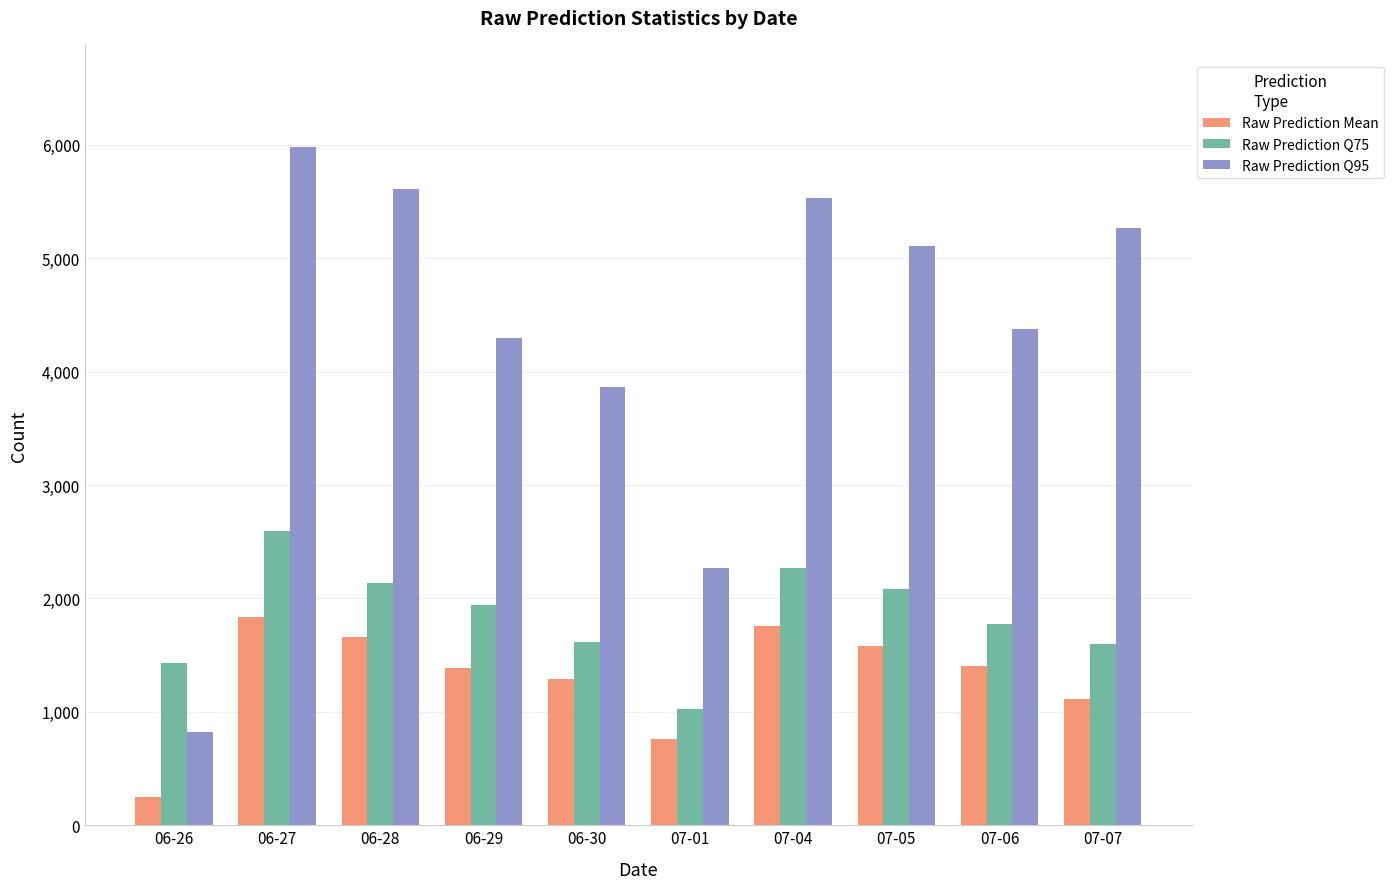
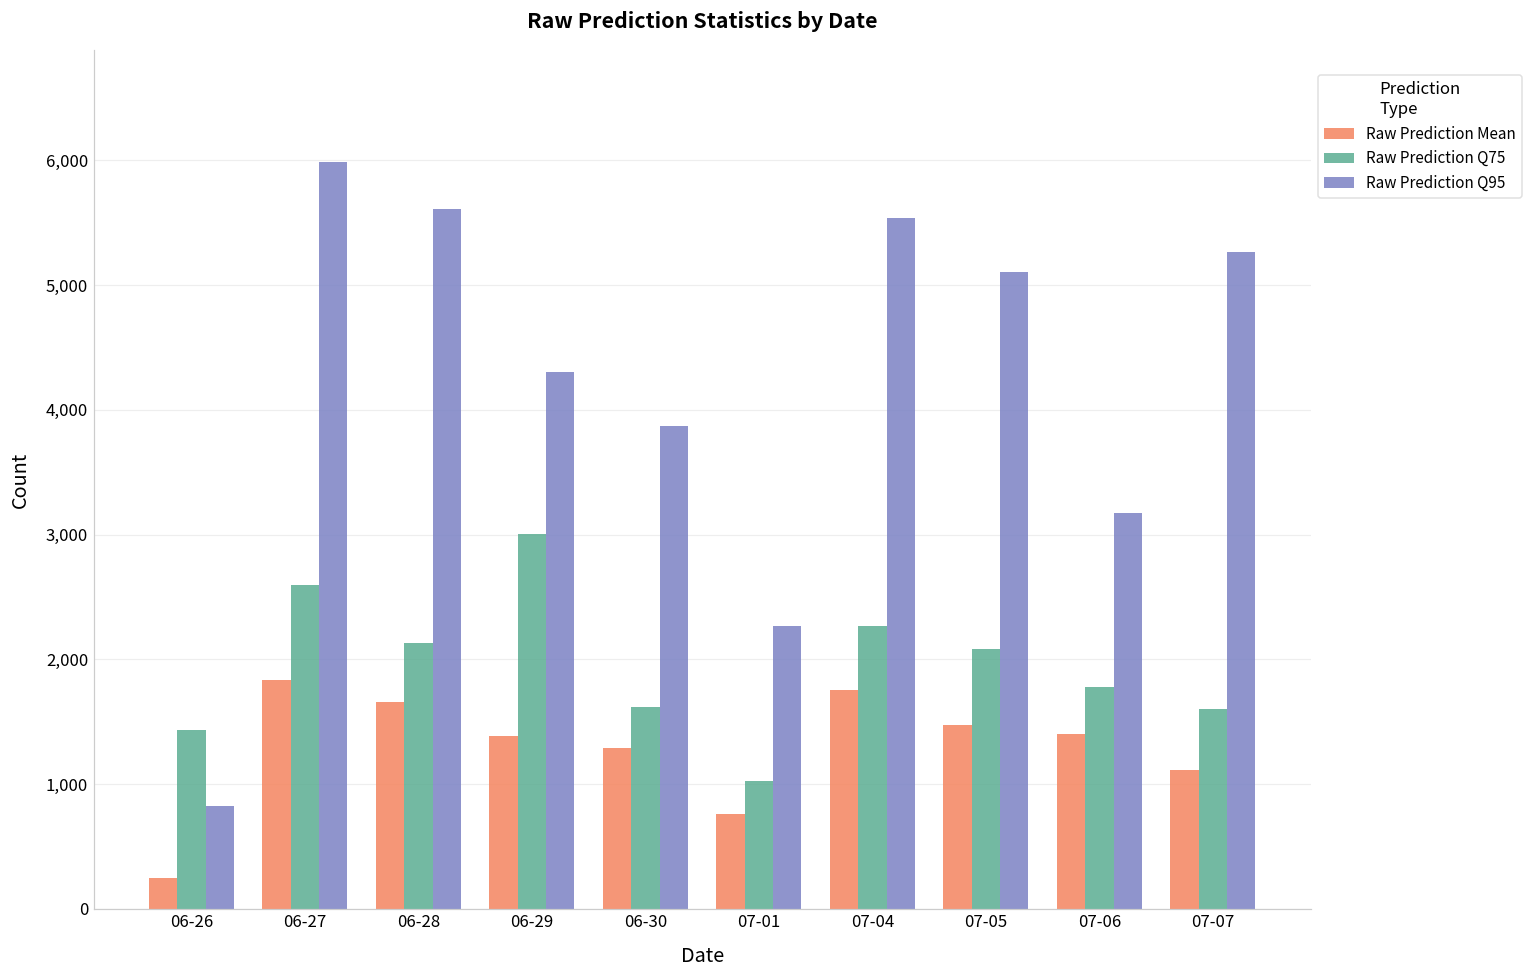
Raw Prediction Q75, 06-29: 1,940 -> 3,000
Raw Prediction Mean, 07-05: 1,580 -> 1,470
Raw Prediction Q95, 07-06: 4,370 -> 3,180
